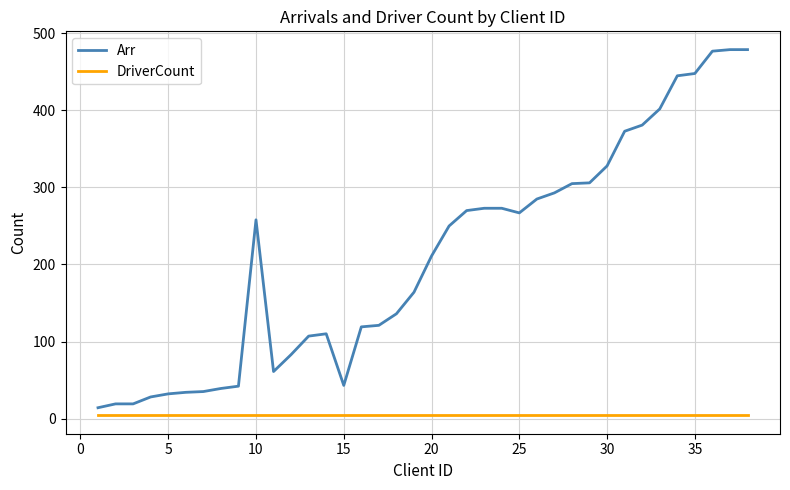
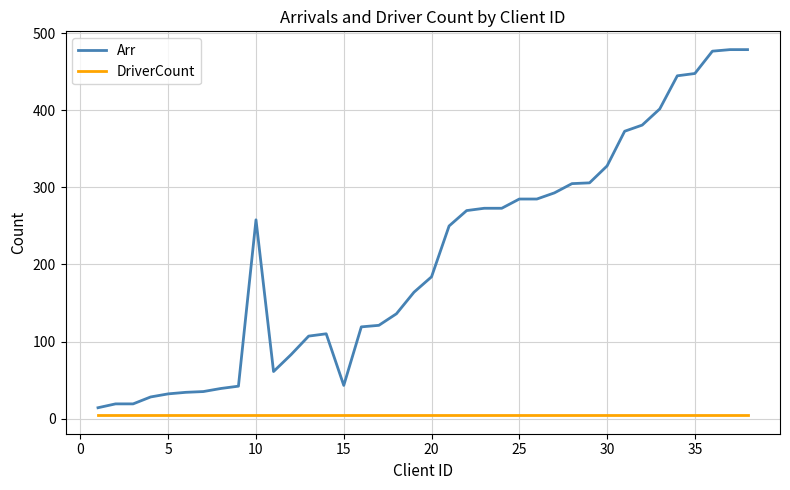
Arr, 20: 210 -> 180
Arr, 25: 270 -> 290
